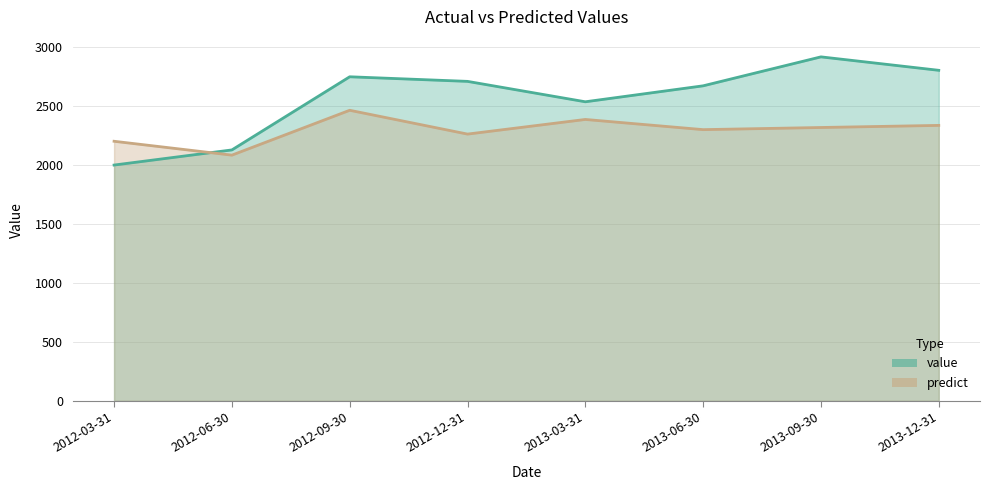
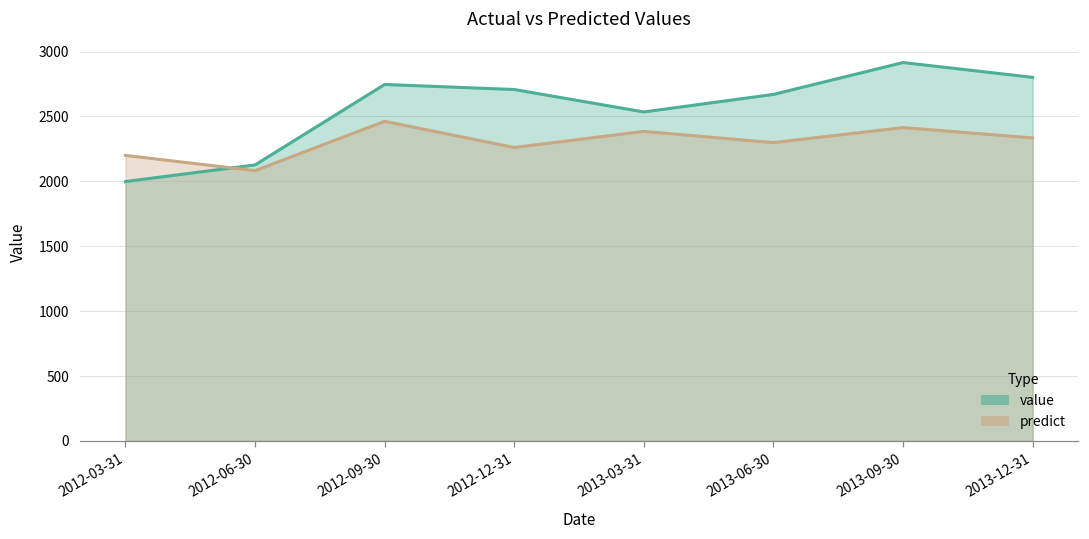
predict, 2013-09-30: 2320 -> 2410
